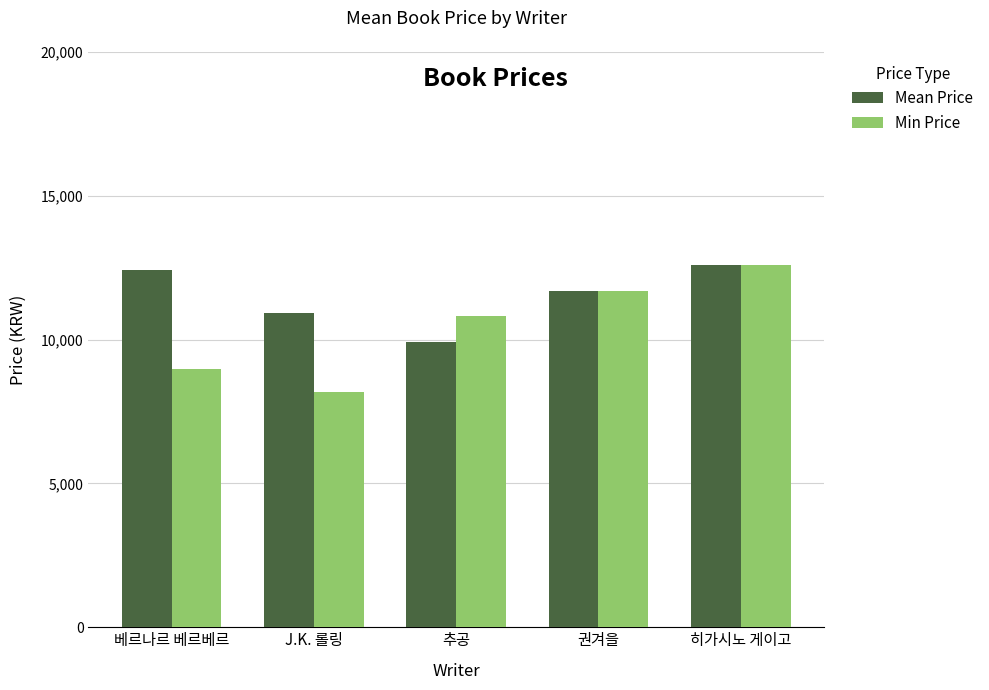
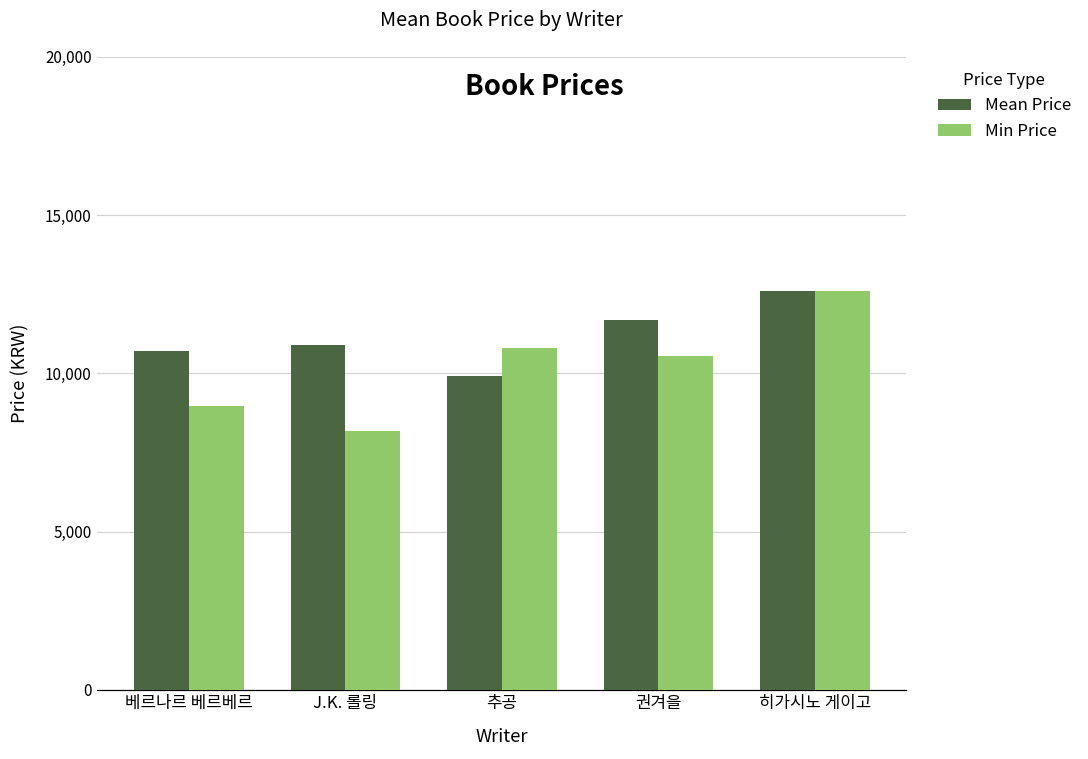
Mean Price, 베르나르 베르베르: 12,400 -> 10,700
Min Price, 권겨을: 11,700 -> 10,600
